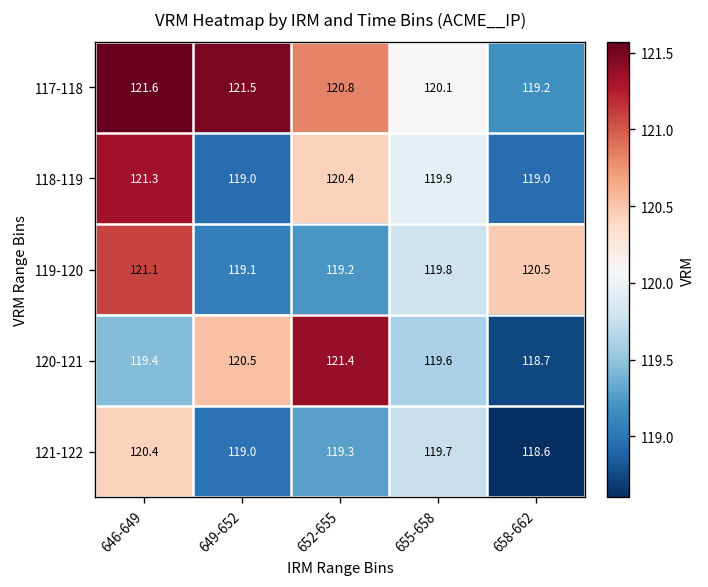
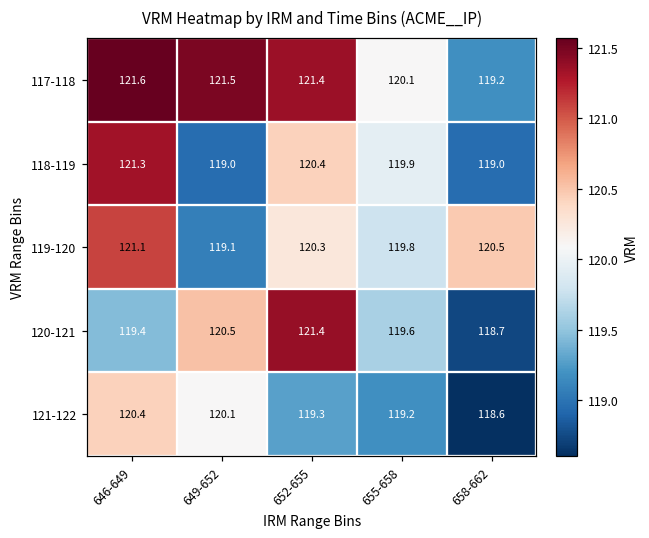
117-118, 652-655: 120.8 -> 121.4
119-120, 652-655: 119.2 -> 120.3
121-122, 649-652: 119.0 -> 120.1
121-122, 655-658: 119.7 -> 119.2
